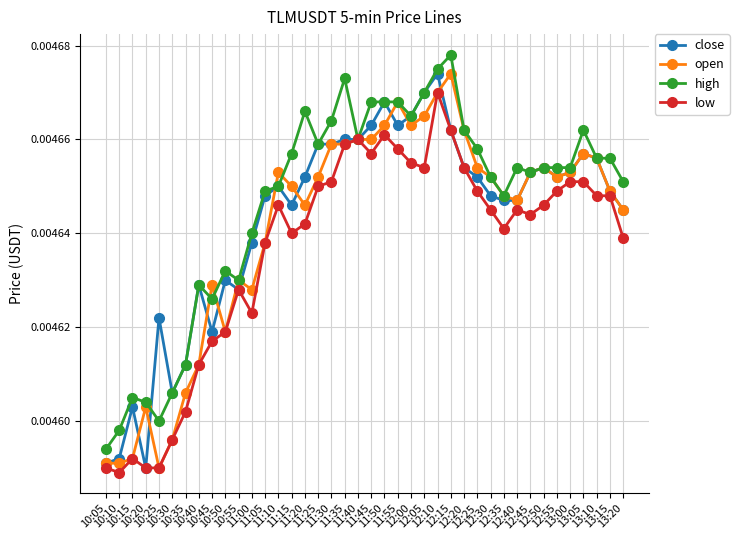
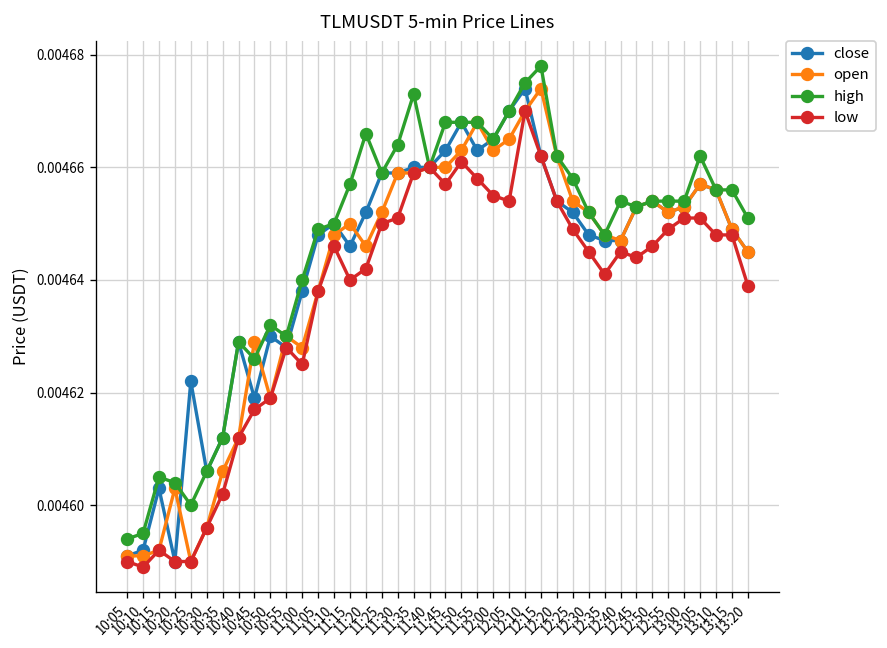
high, 10:10: 0.004598 -> 0.004595
low, 11:00: 0.004623 -> 0.004625
open, 11:10: 0.004653 -> 0.004648
